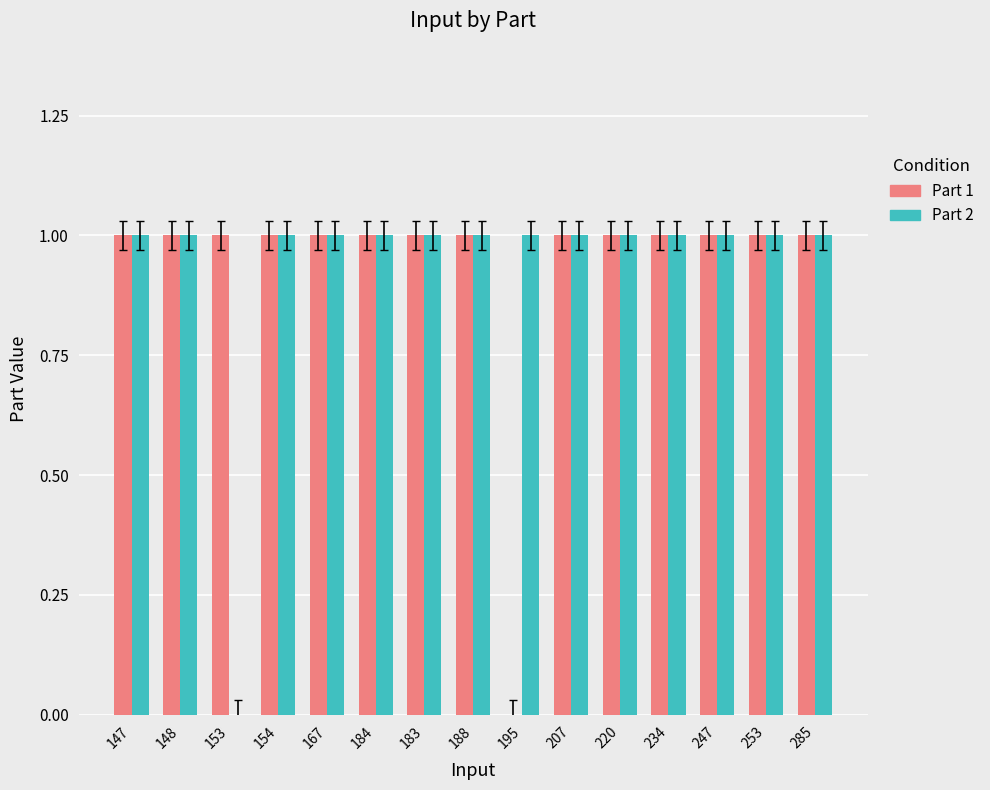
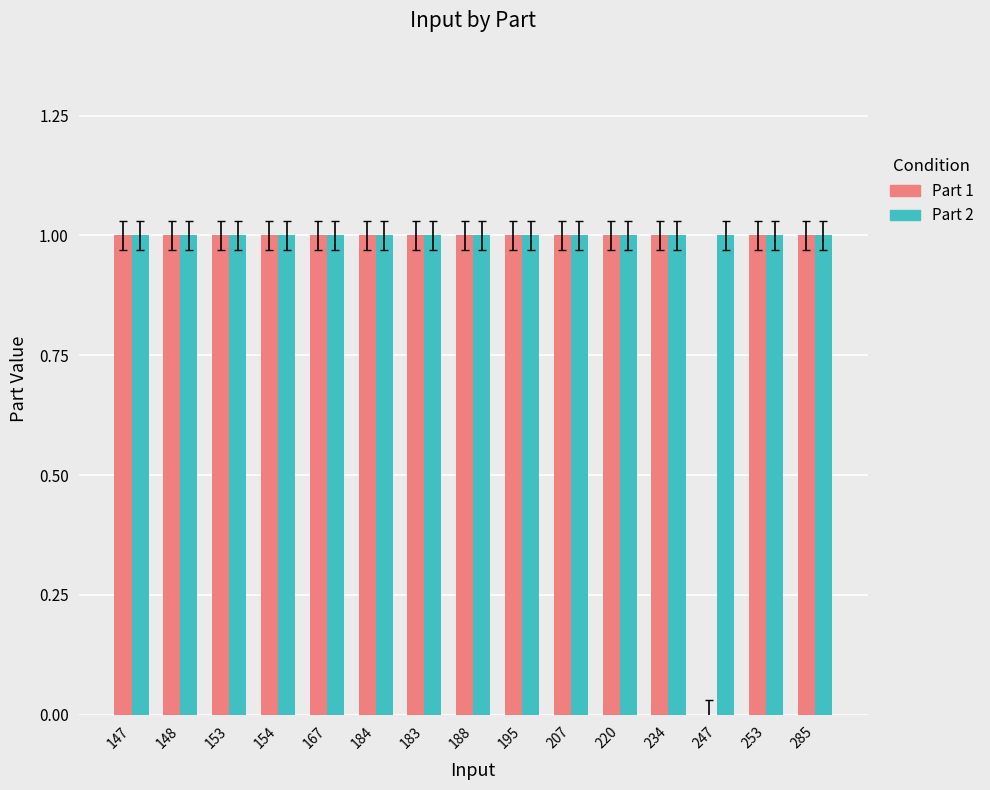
Part 2, 153: 0 -> 1
Part 1, 195: 0 -> 1
Part 1, 247: 1 -> 0
